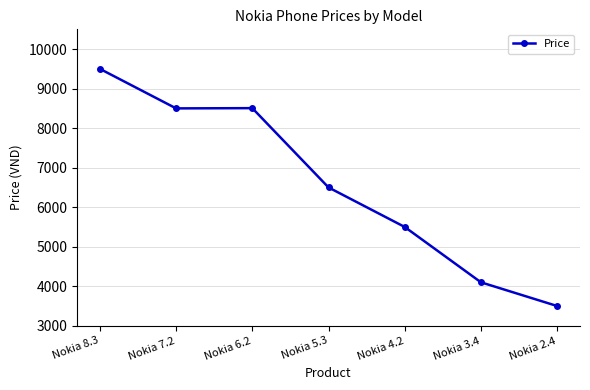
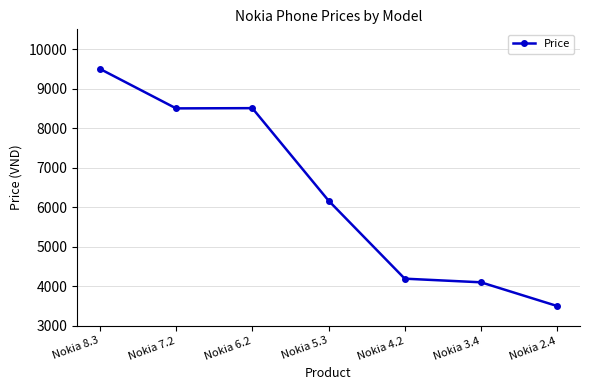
Nokia 5.3: 6500 -> 6200
Nokia 4.2: 5500 -> 4200
